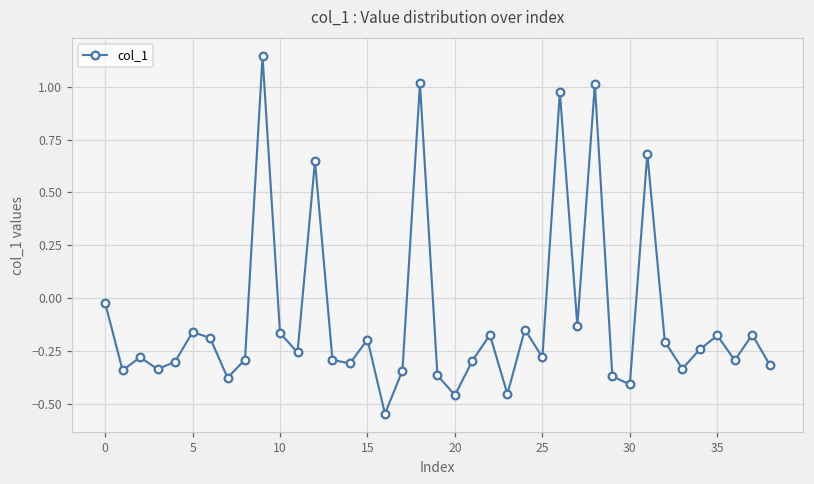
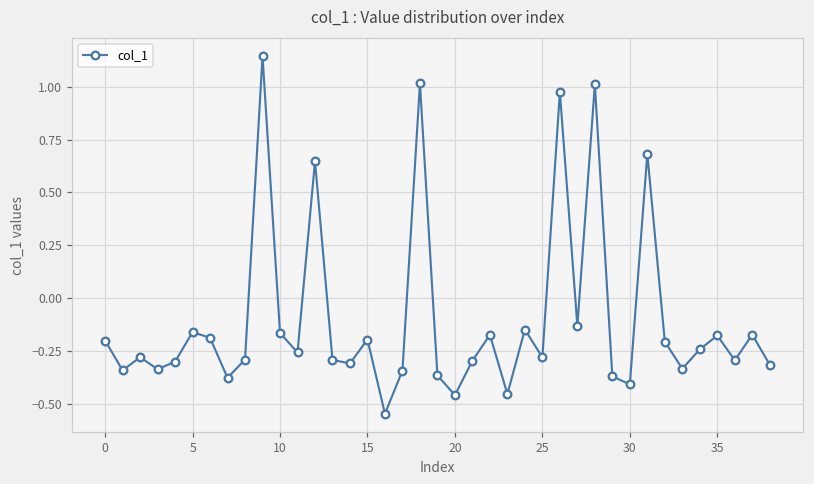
0: -0.02 -> -0.20
